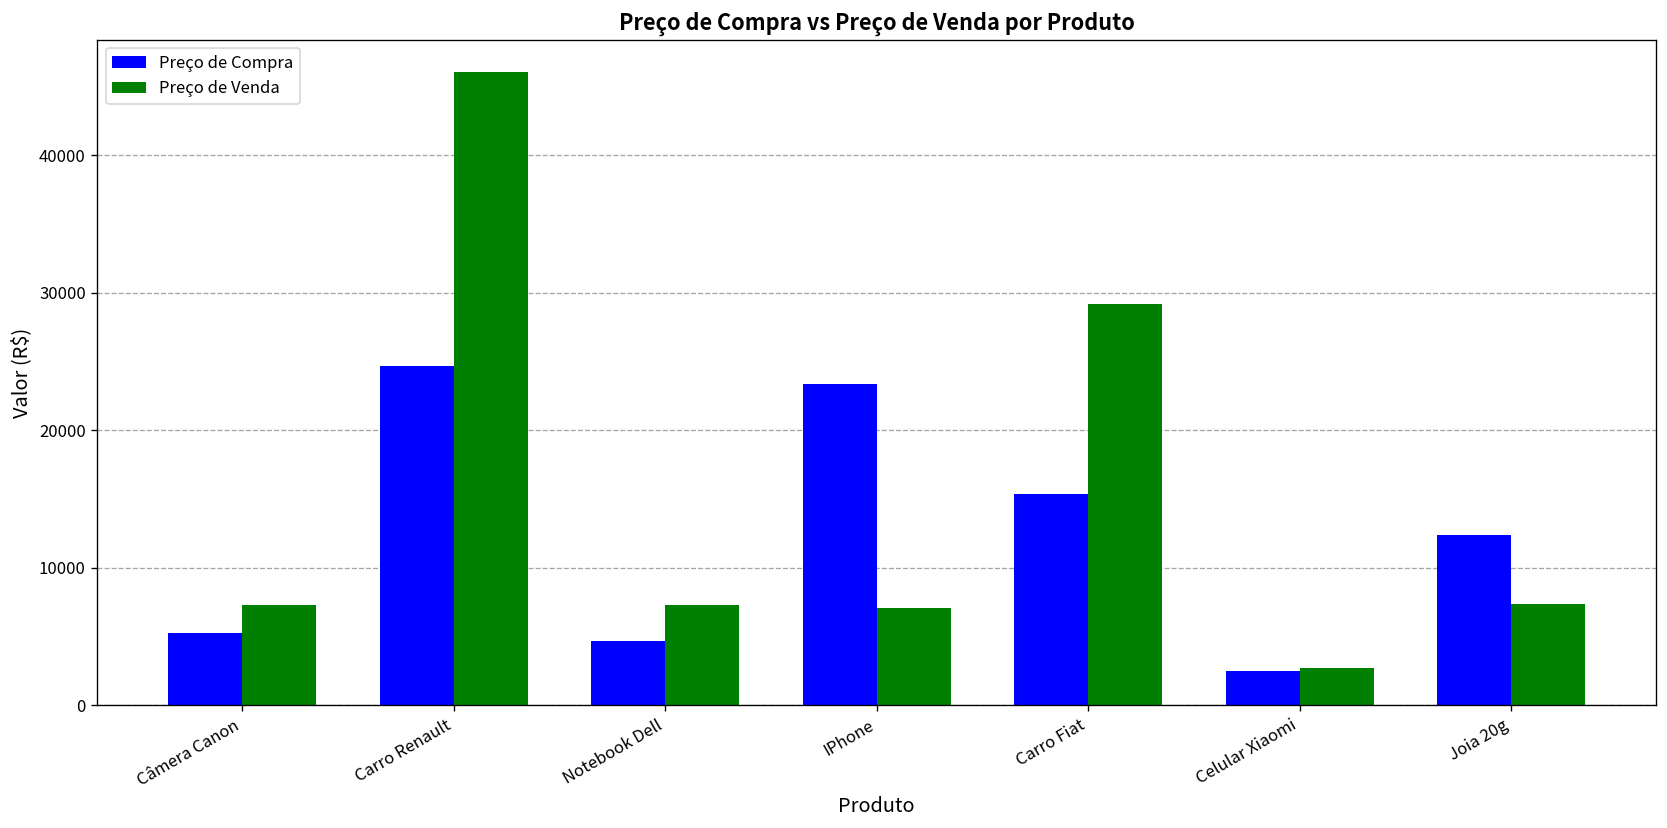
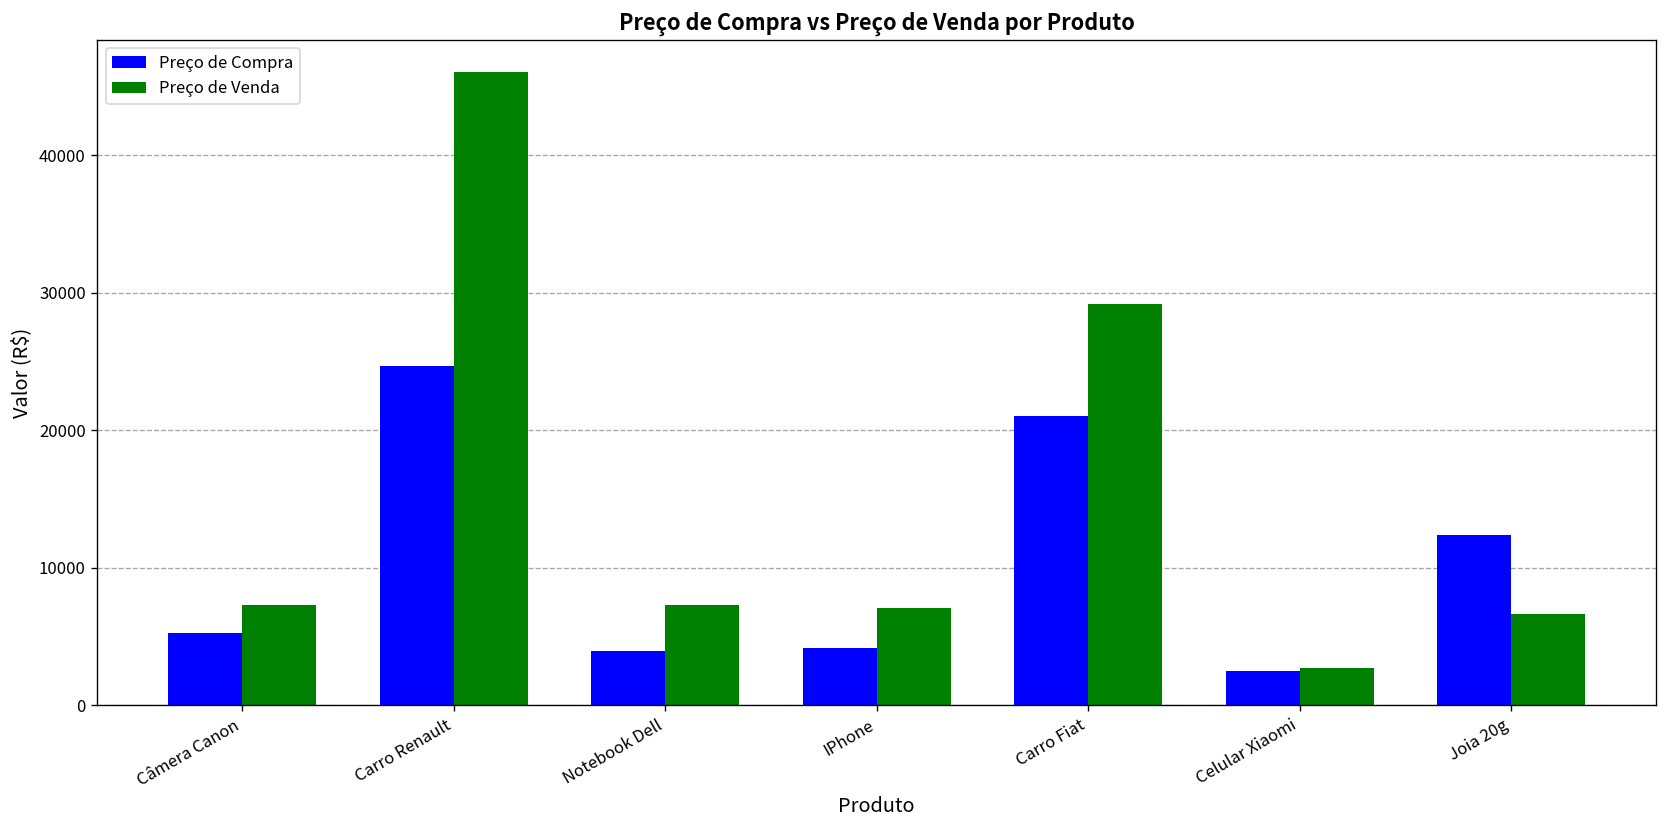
Preço de Compra, Notebook Dell: 4700 -> 4000
Preço de Compra, IPhone: 23300 -> 4200
Preço de Compra, Carro Fiat: 15400 -> 21000
Preço de Venda, Joia 20g: 7400 -> 6600
